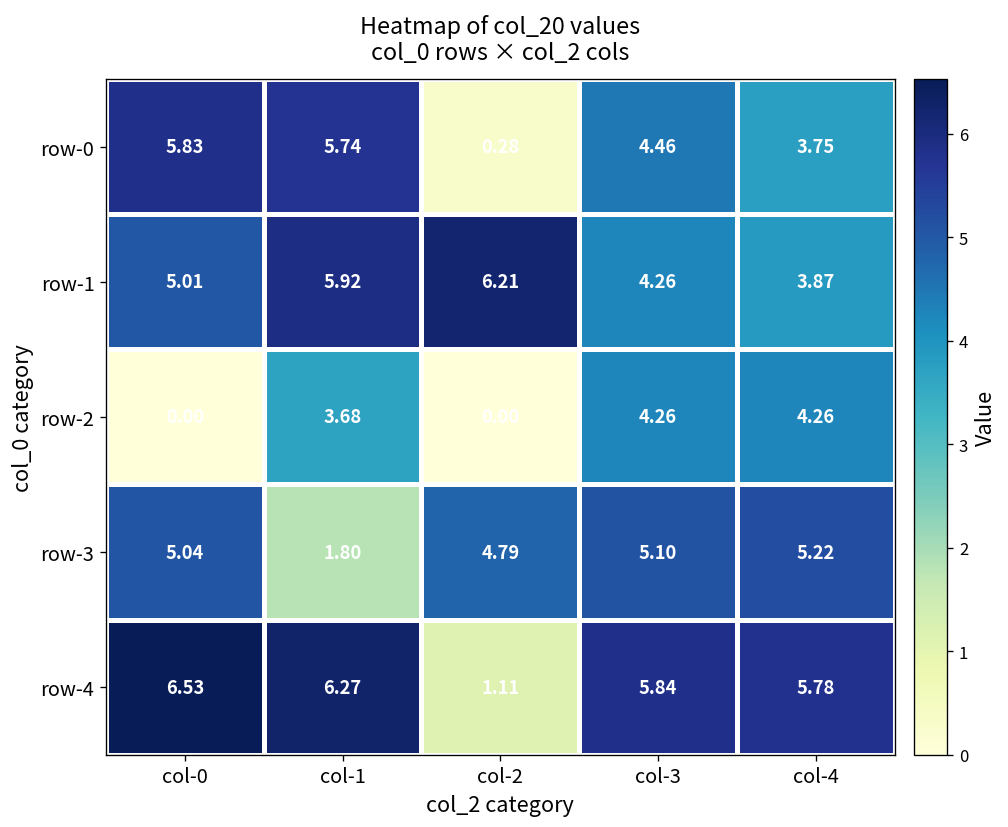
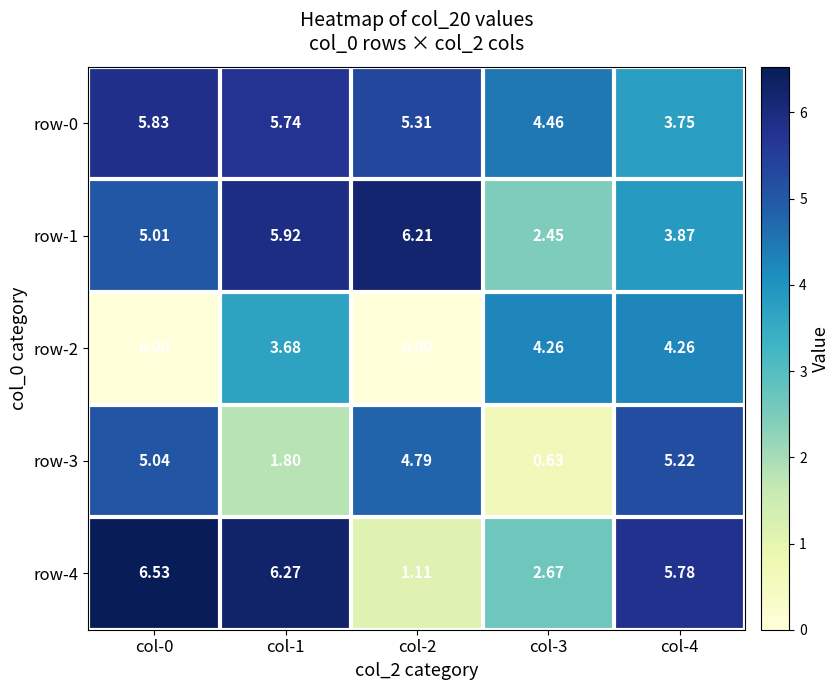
row-0, col-2: 0.28 -> 5.31
row-1, col-3: 4.26 -> 2.45
row-3, col-3: 5.10 -> 0.63
row-4, col-3: 5.84 -> 2.67
